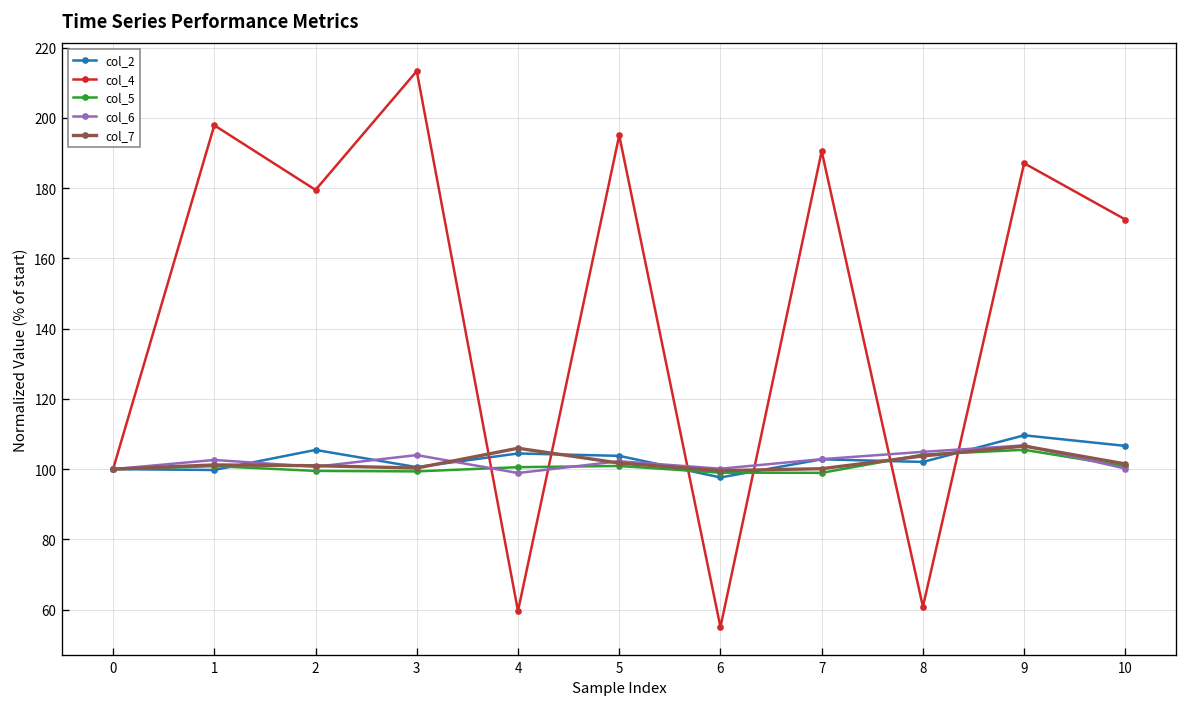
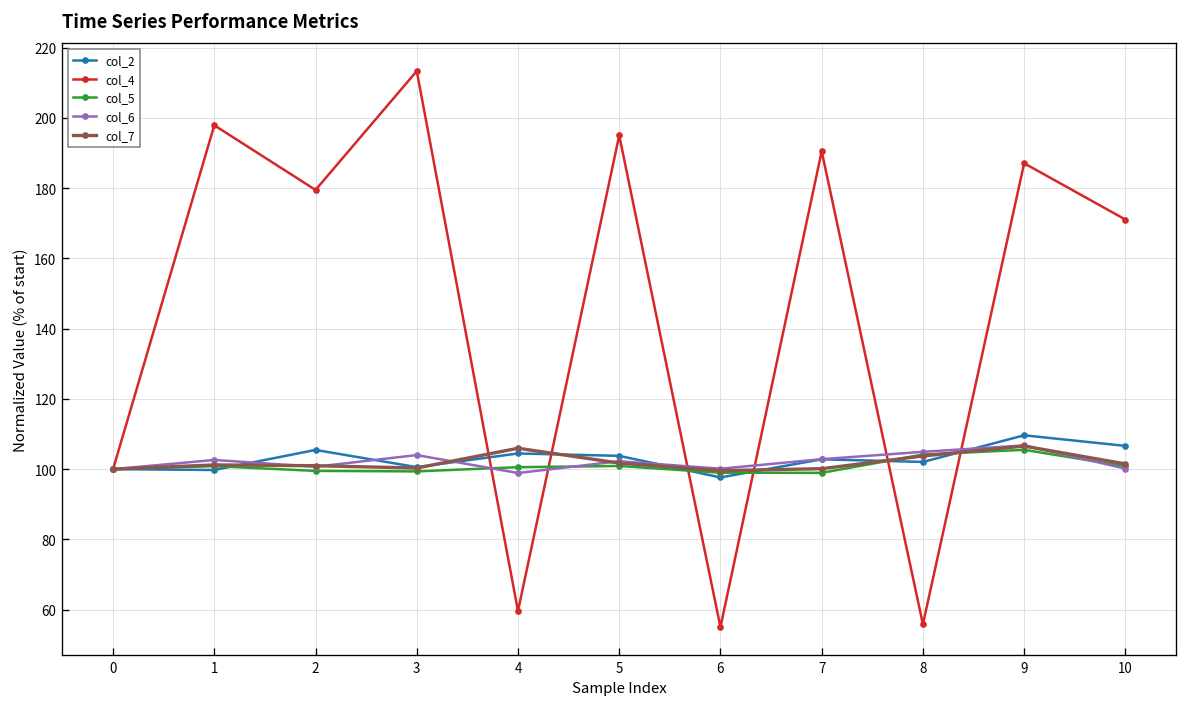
col_4, 8: 61 -> 56
